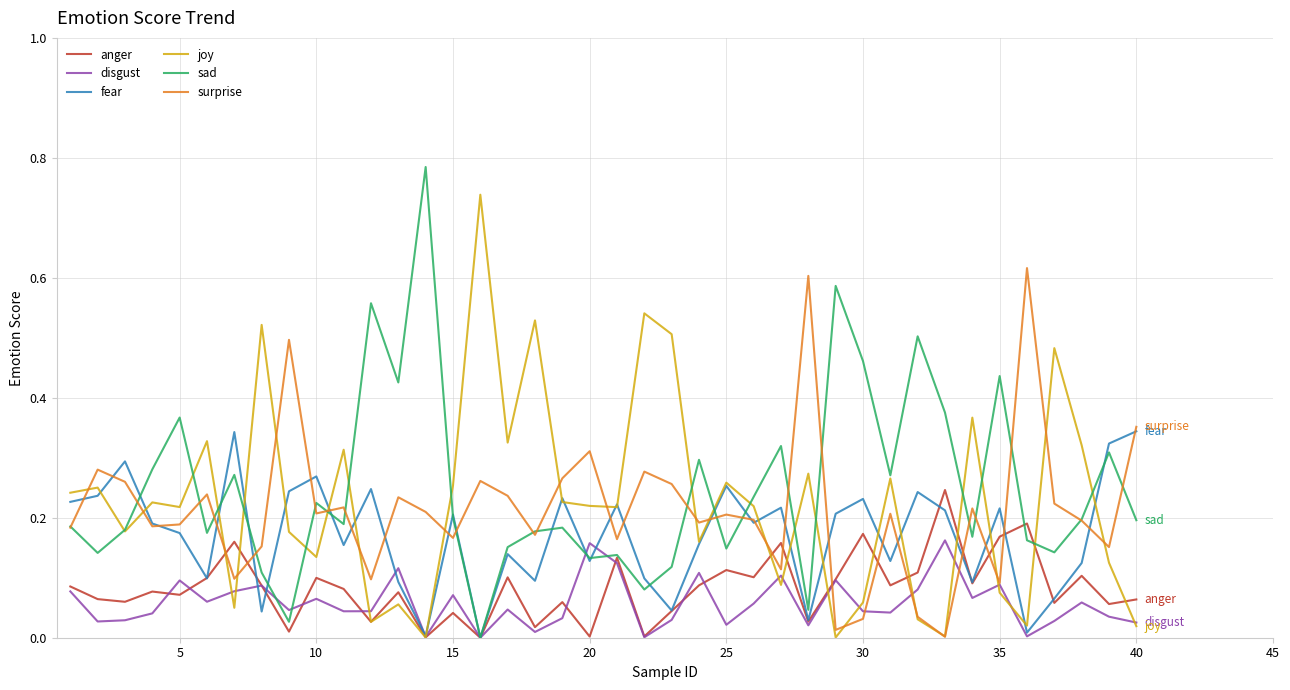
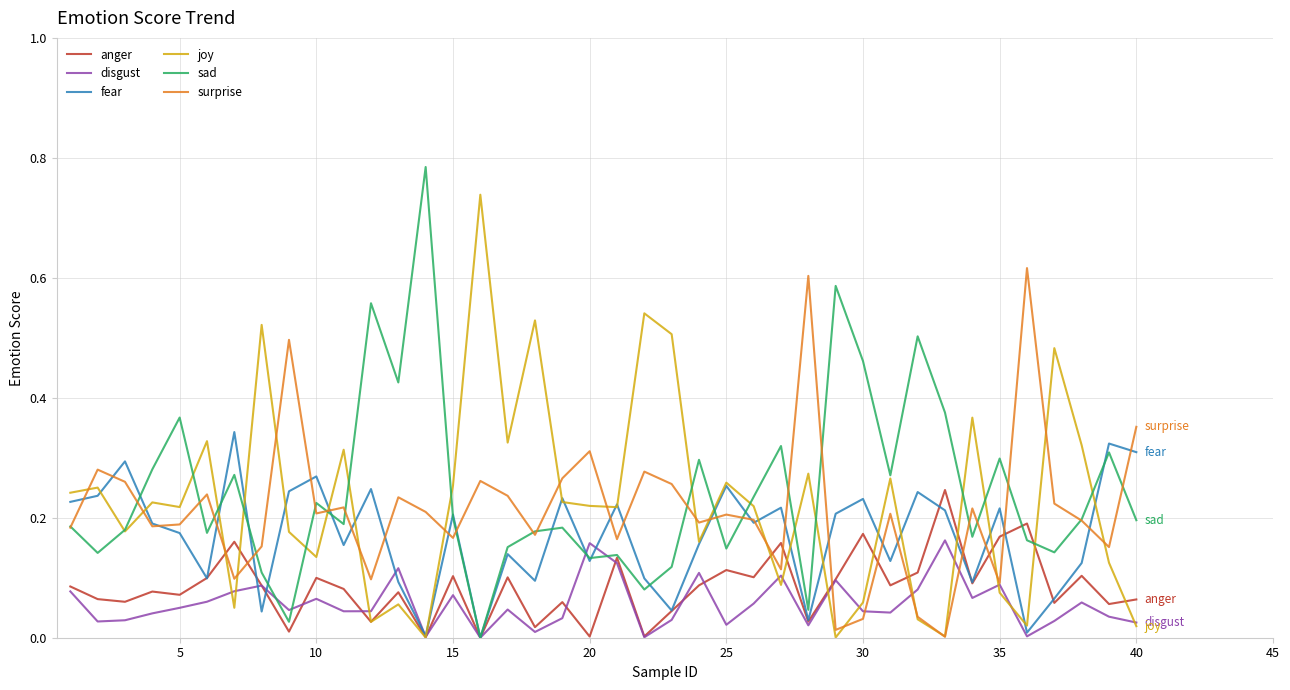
disgust, 5: 0.10 -> 0.05
anger, 15: 0.04 -> 0.10
sad, 35: 0.44 -> 0.30
fear, 40: 0.34 -> 0.31
